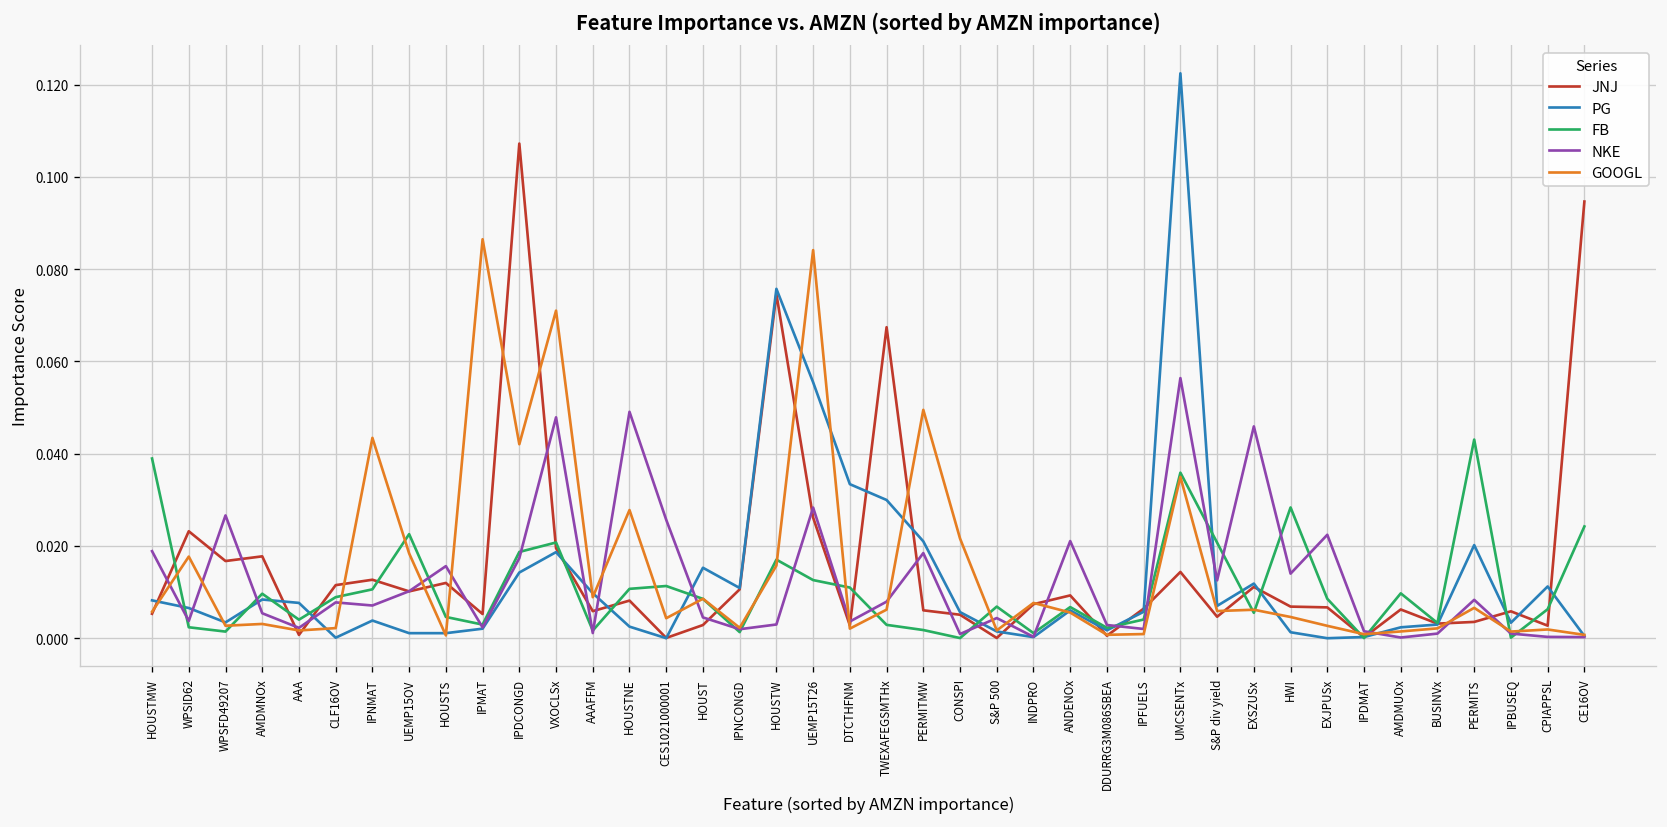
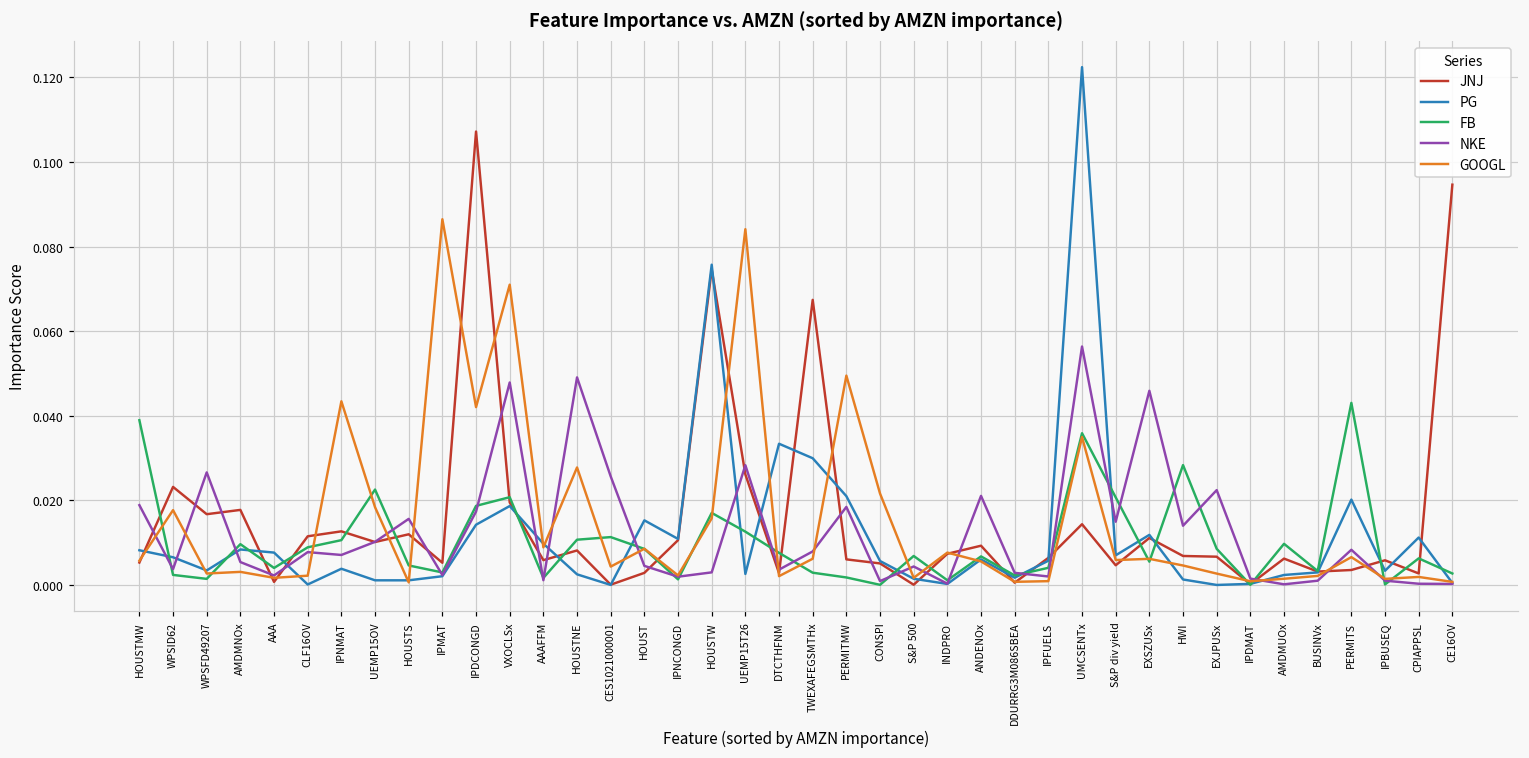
PG, UEMP15T26: 0.055 -> 0.003
FB, DTCTHFNM: 0.011 -> 0.008
NKE, S&P div yield: 0.013 -> 0.015
FB, CE16OV: 0.024 -> 0.003
